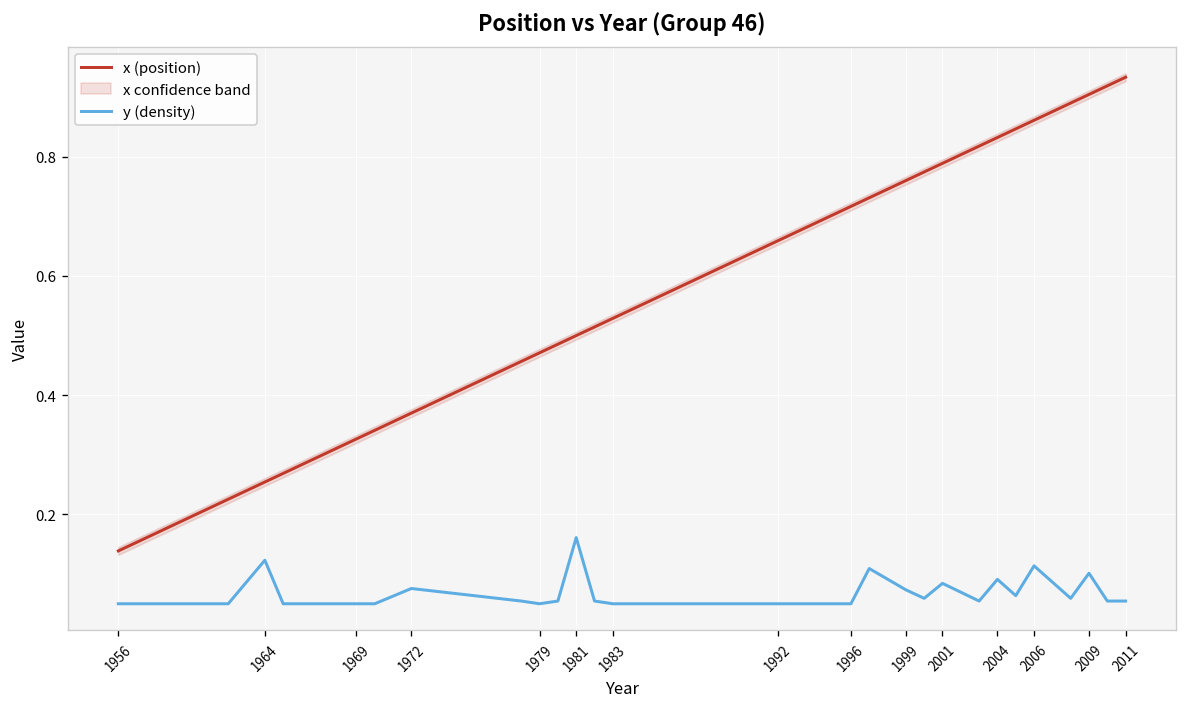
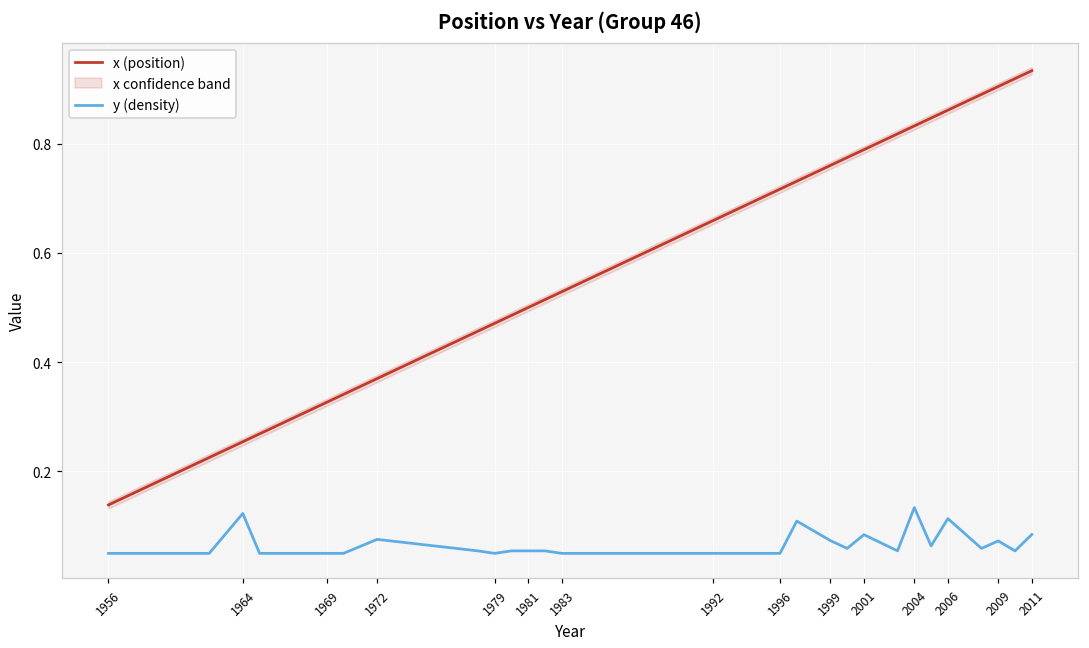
y (density), 1981: 0.16 -> 0.05
y (density), 2004: 0.09 -> 0.13
y (density), 2009: 0.10 -> 0.07
y (density), 2011: 0.05 -> 0.08
